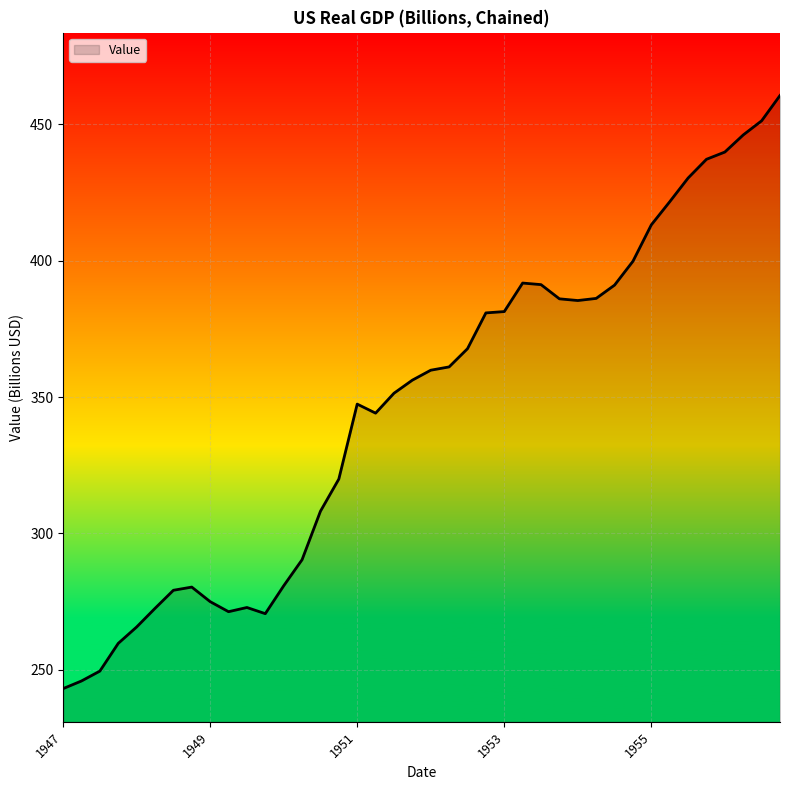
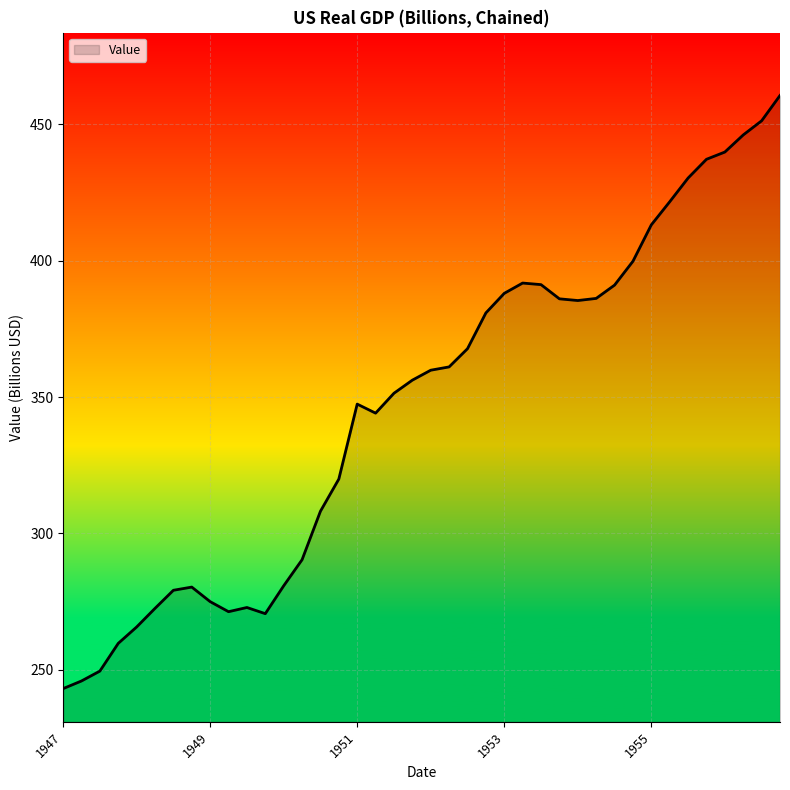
1953: 381 -> 388
